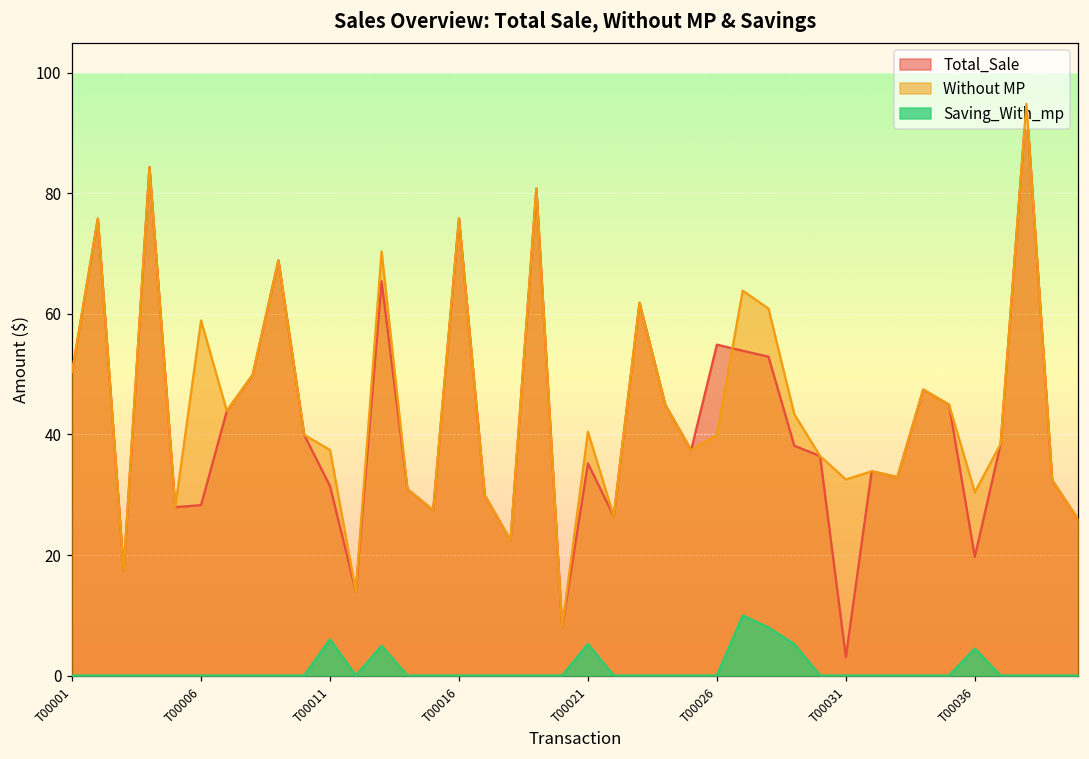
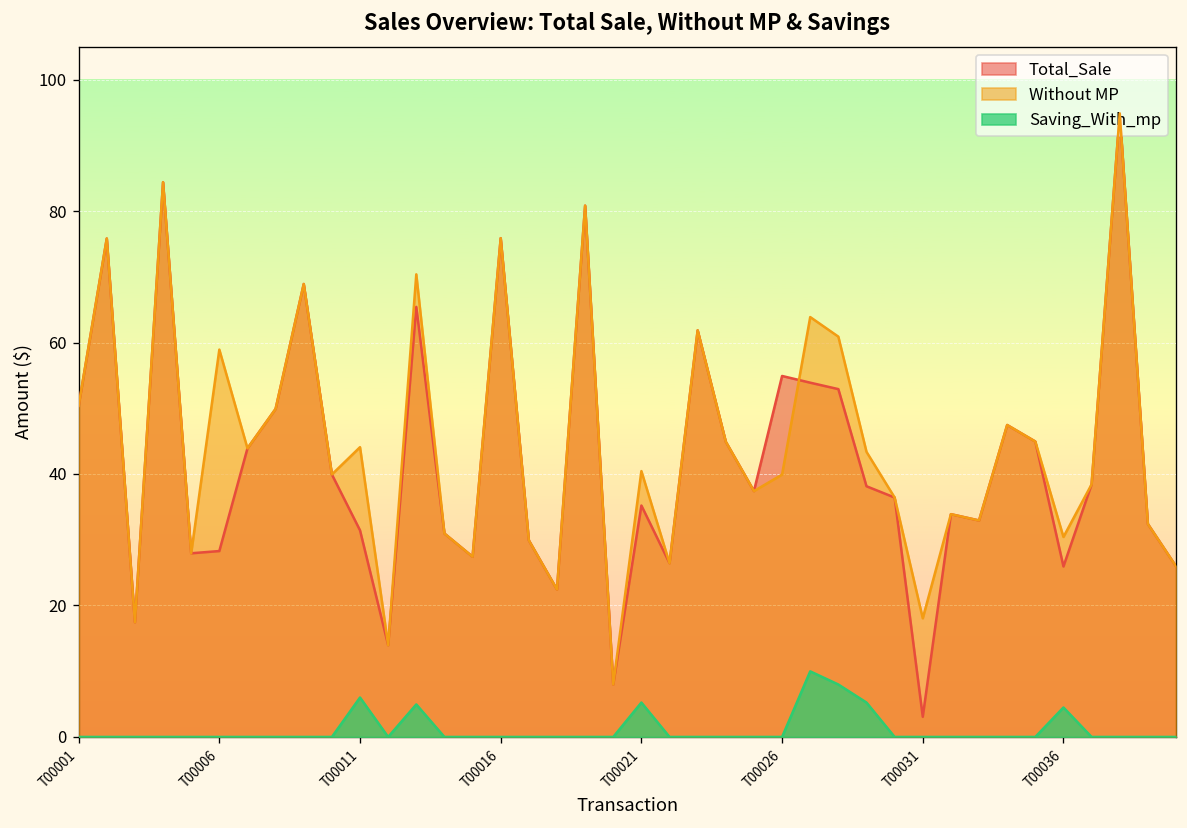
Without MP, T00011: 37 -> 44
Without MP, T00031: 33 -> 18
Total_Sale, T00036: 20 -> 26
